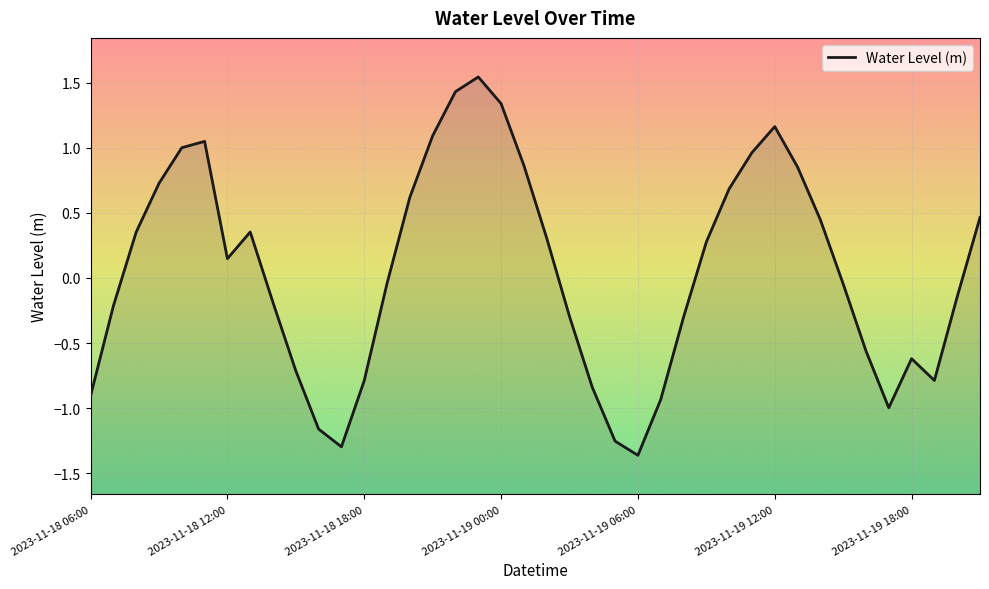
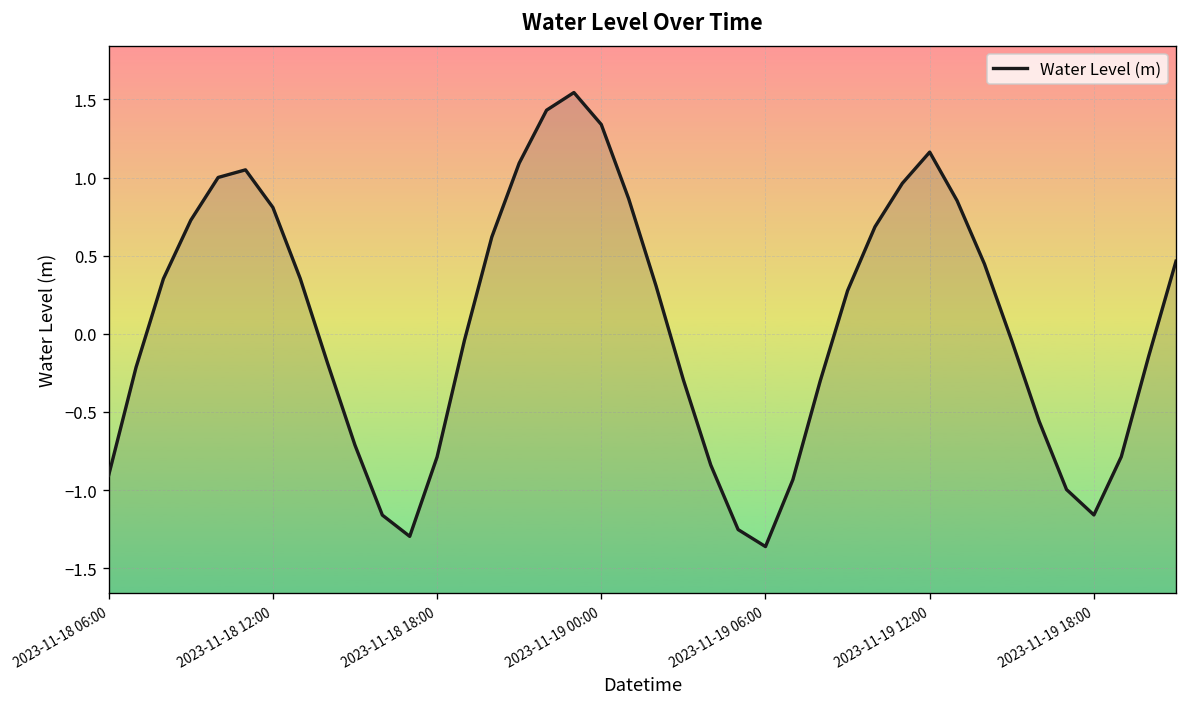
2023-11-18 12:00: 0.15 -> 0.81
2023-11-19 18:00: -0.62 -> -1.16
